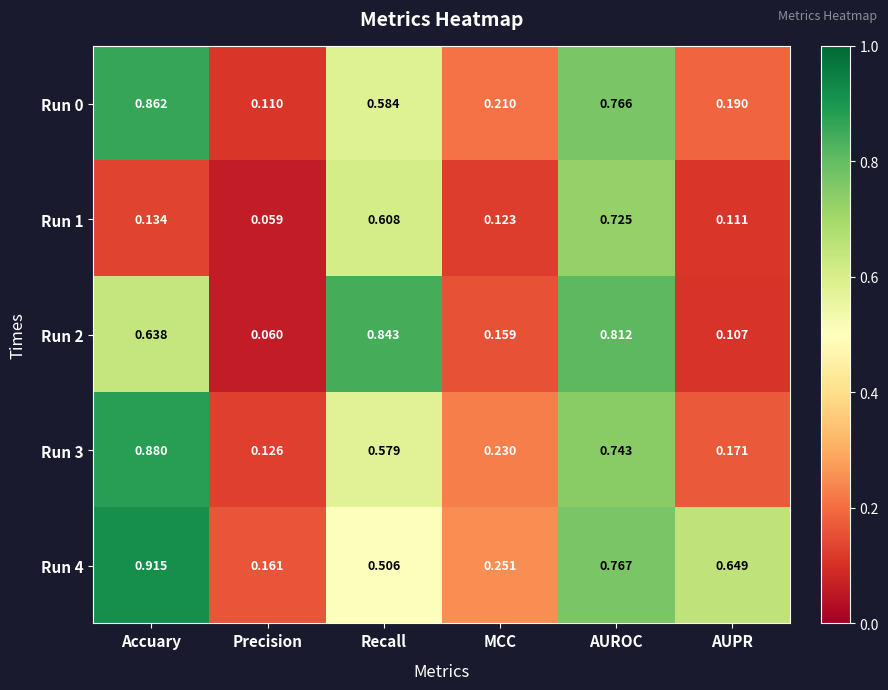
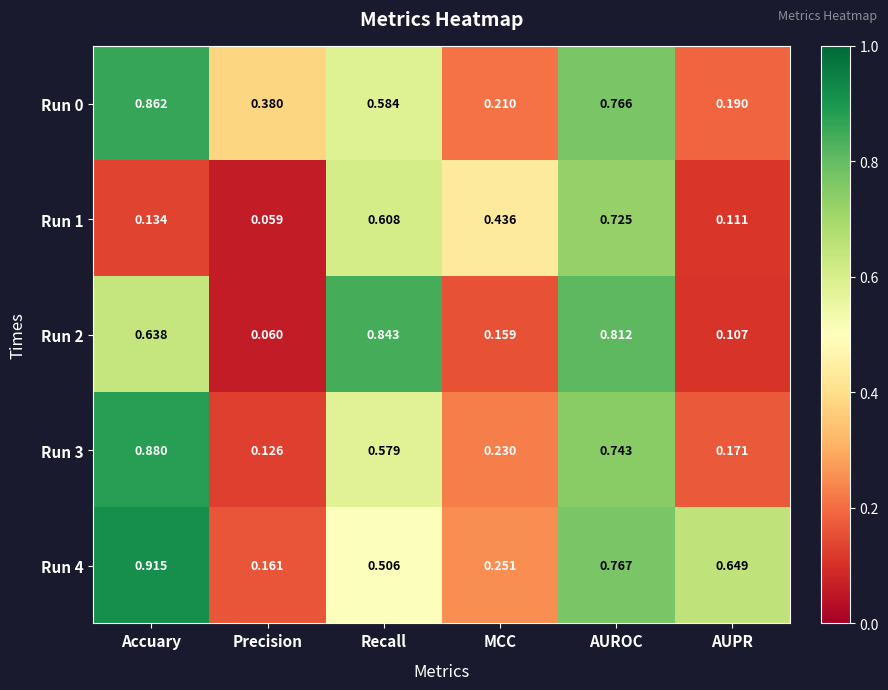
Run 0, Precision: 0.110 -> 0.380
Run 1, MCC: 0.123 -> 0.436
